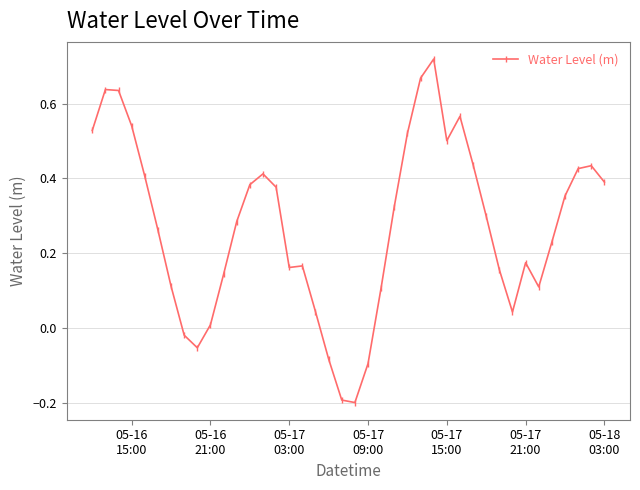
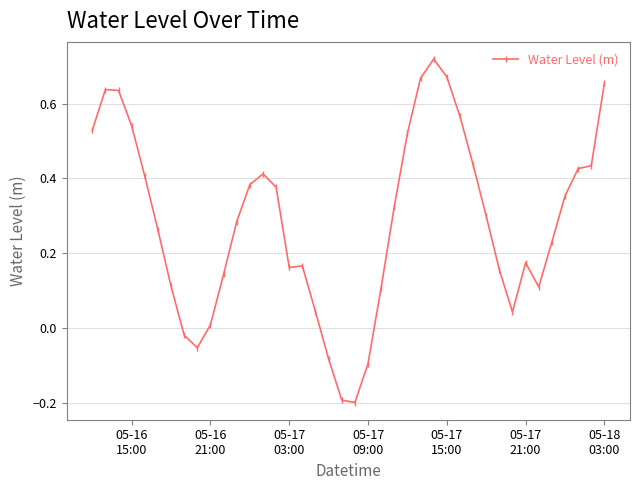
05-17 15:00: 0.50 -> 0.67
05-18 03:00: 0.39 -> 0.65
